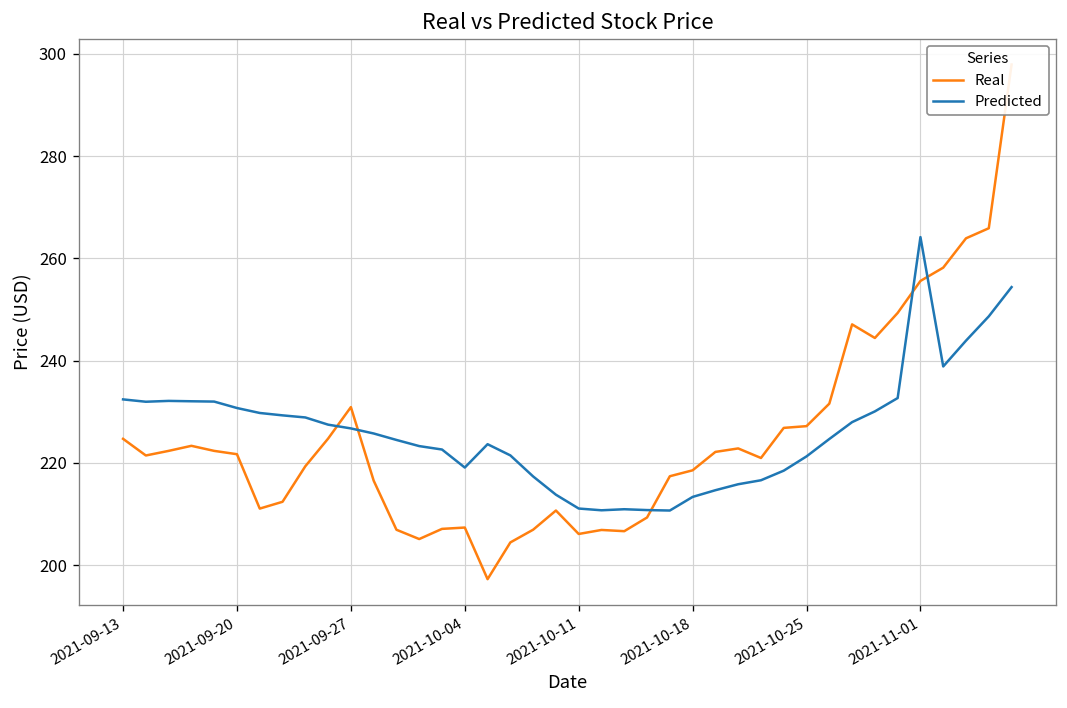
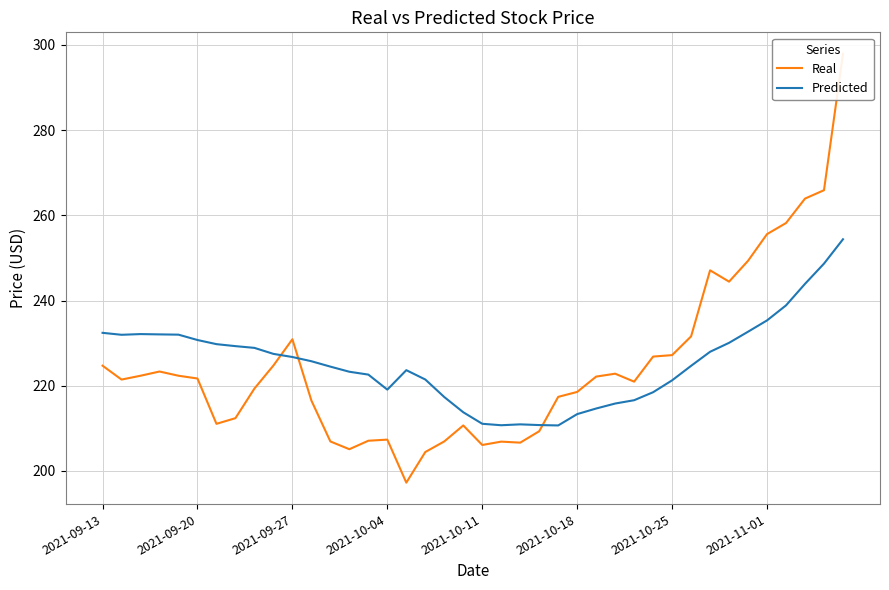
Predicted, 2021-11-01: 264 -> 235
